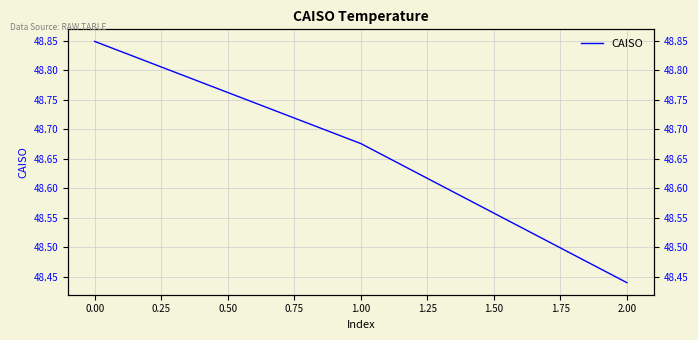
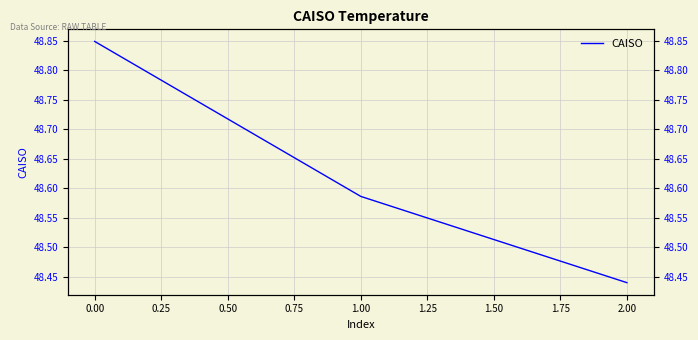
1.00: 48.68 -> 48.59
